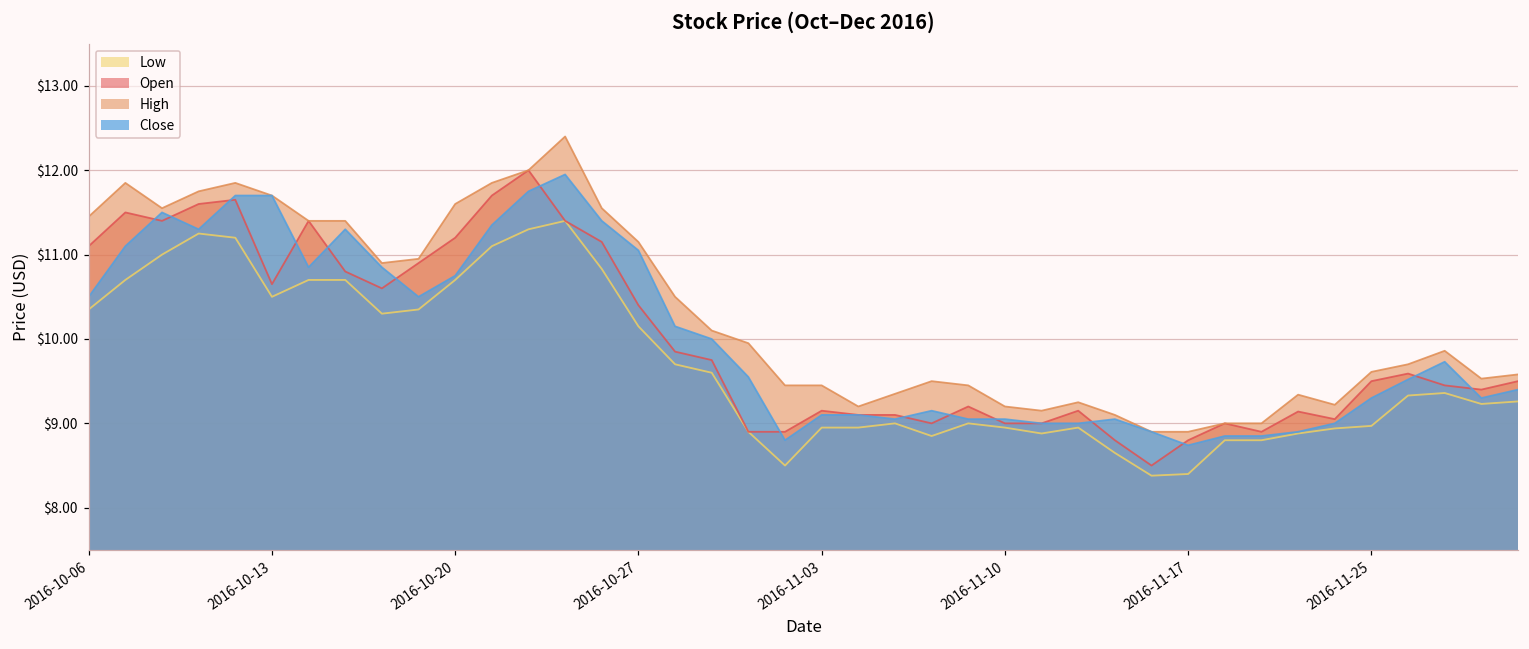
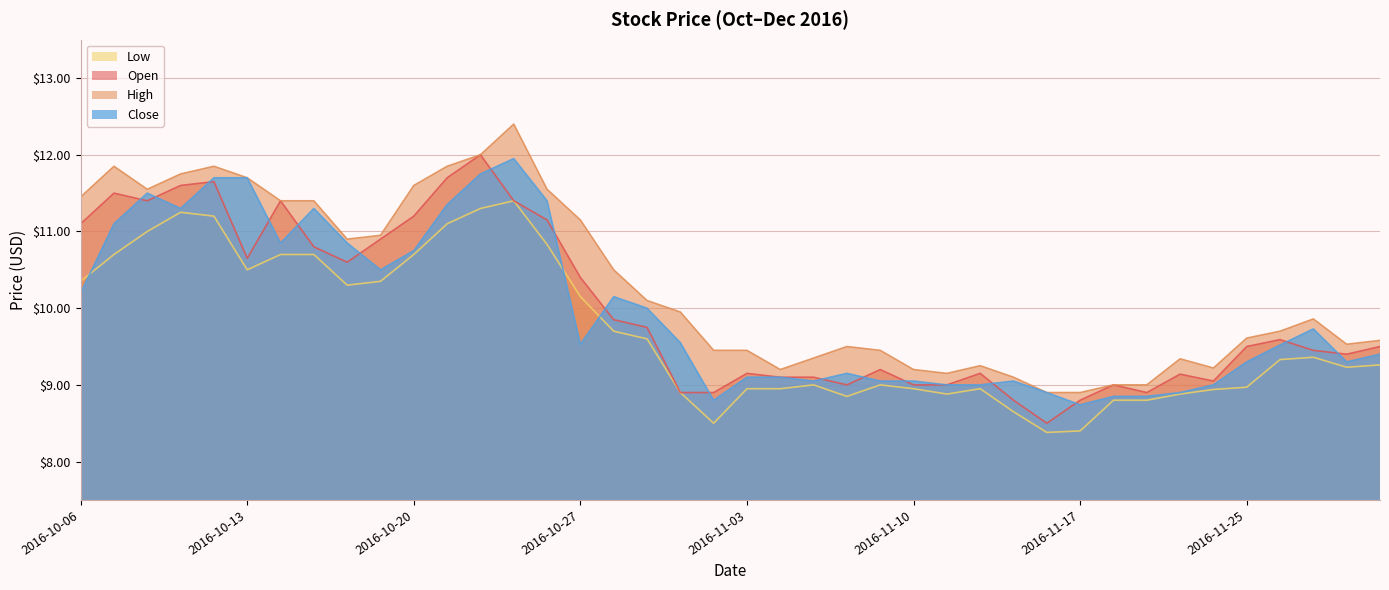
Close, 2016-10-06: $10.5 -> $10.2
Close, 2016-10-27: $11.1 -> $9.5
